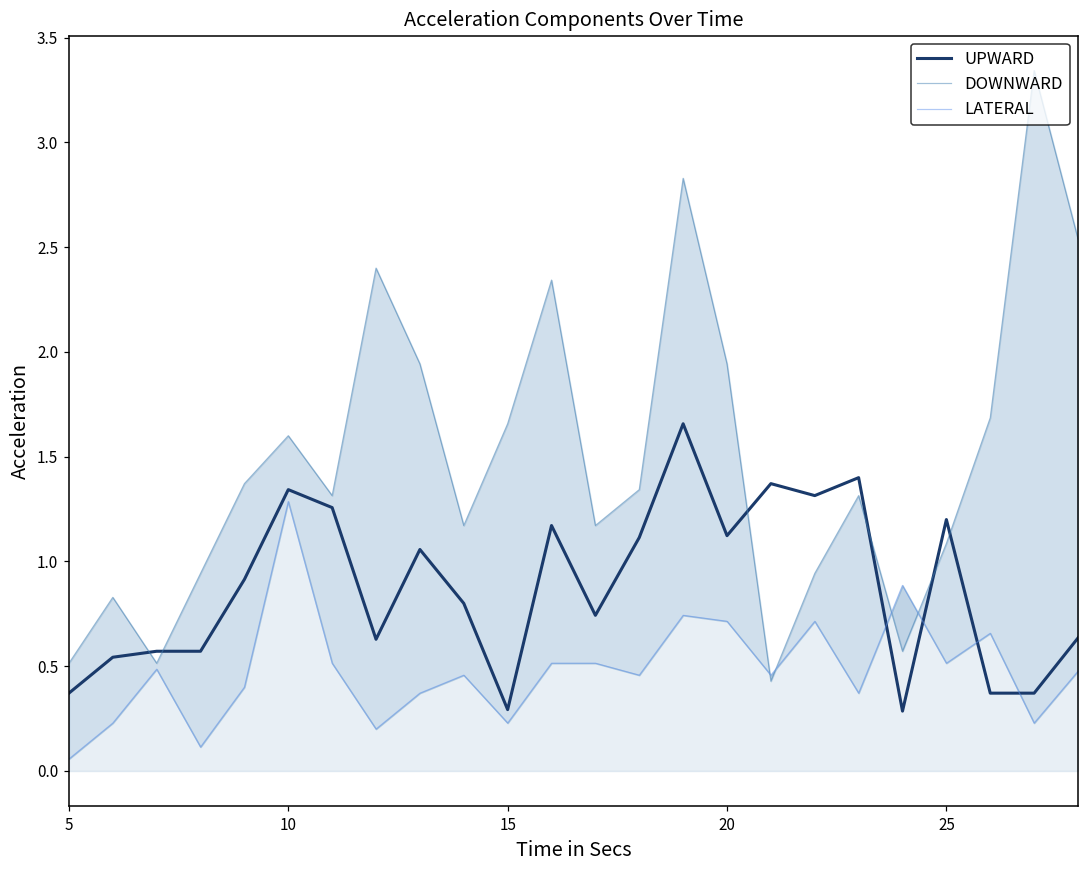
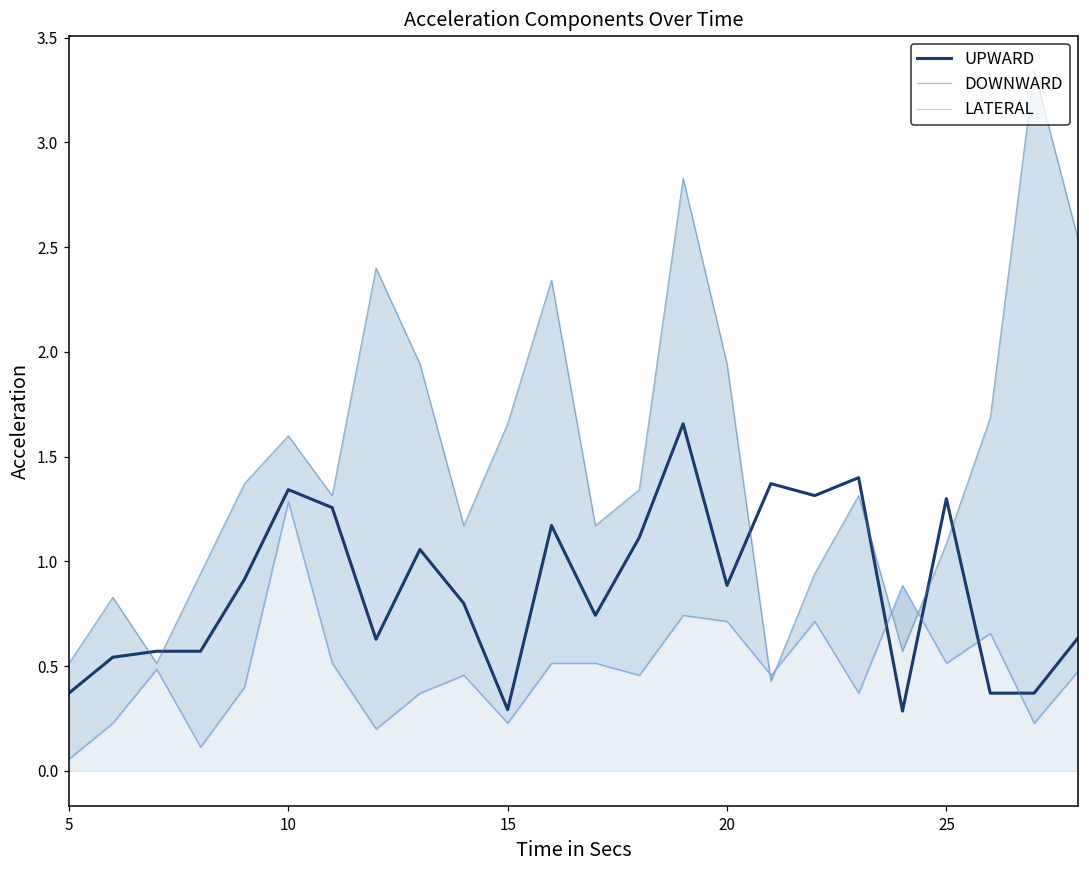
UPWARD, 20: 1.12 -> 0.89
UPWARD, 25: 1.2 -> 1.3
